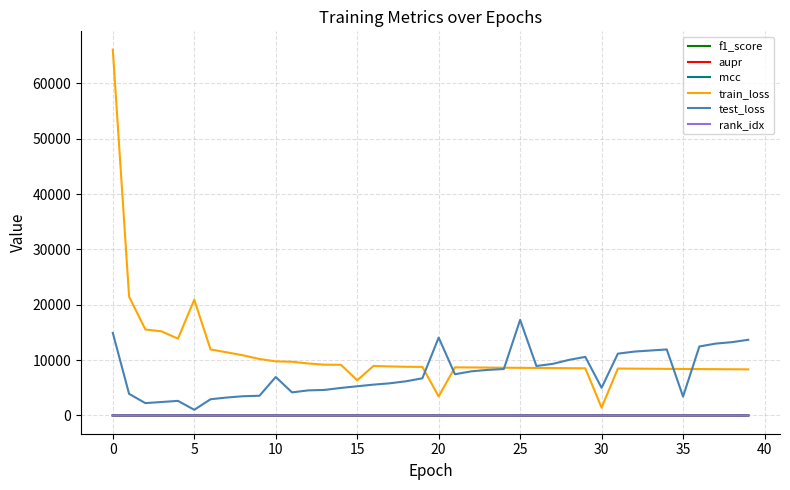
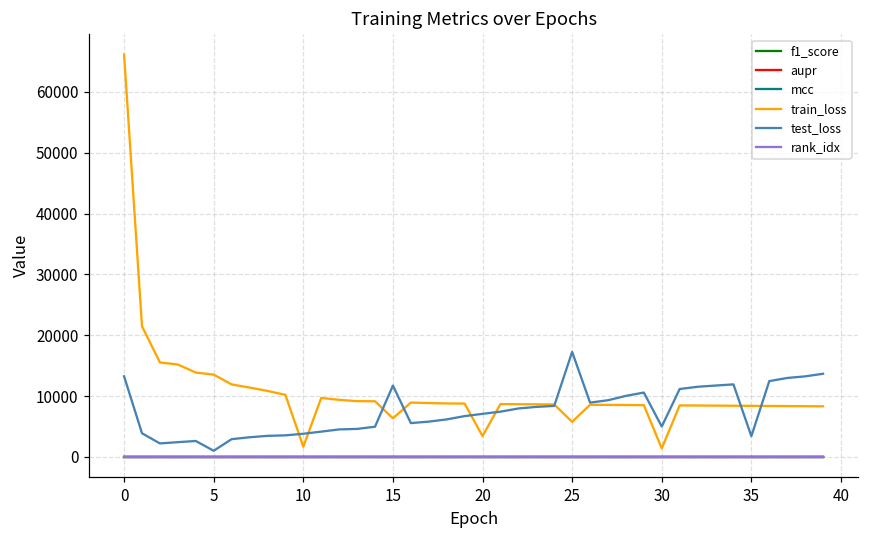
test_loss, 0: 15000 -> 13000
train_loss, 5: 21000 -> 14000
train_loss, 10: 10000 -> 2000
test_loss, 10: 7000 -> 4000
test_loss, 15: 5000 -> 12000
test_loss, 20: 14000 -> 7000
train_loss, 25: 9000 -> 6000
